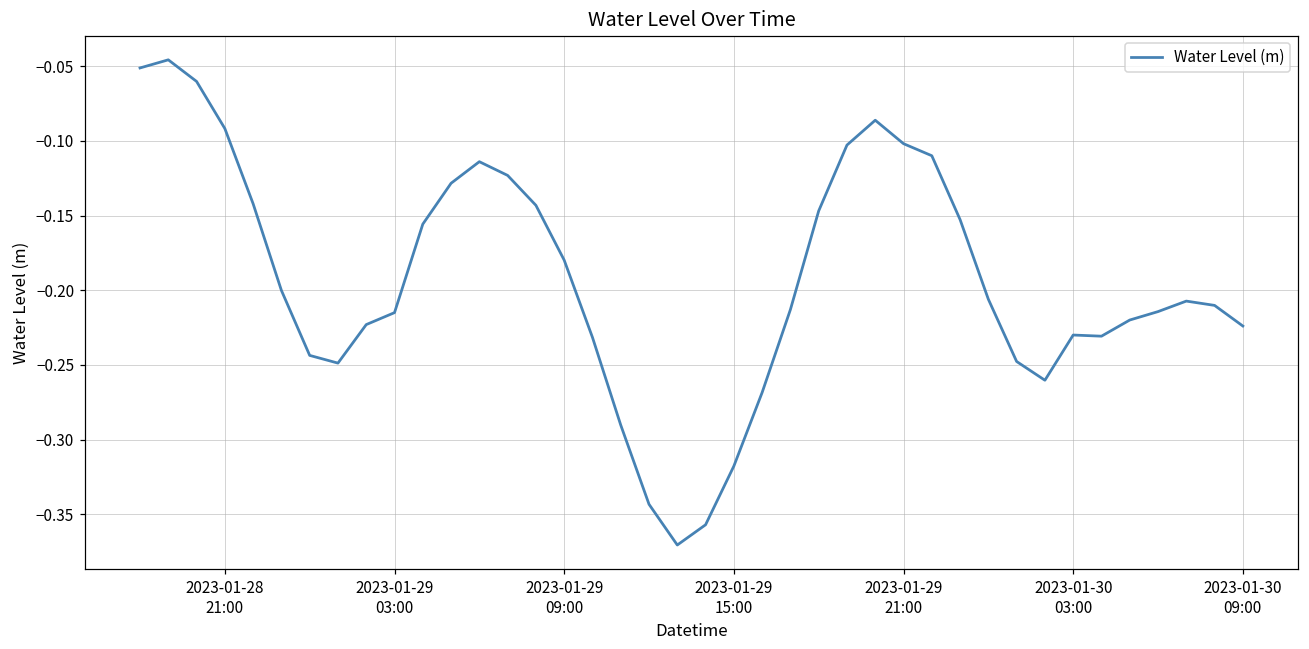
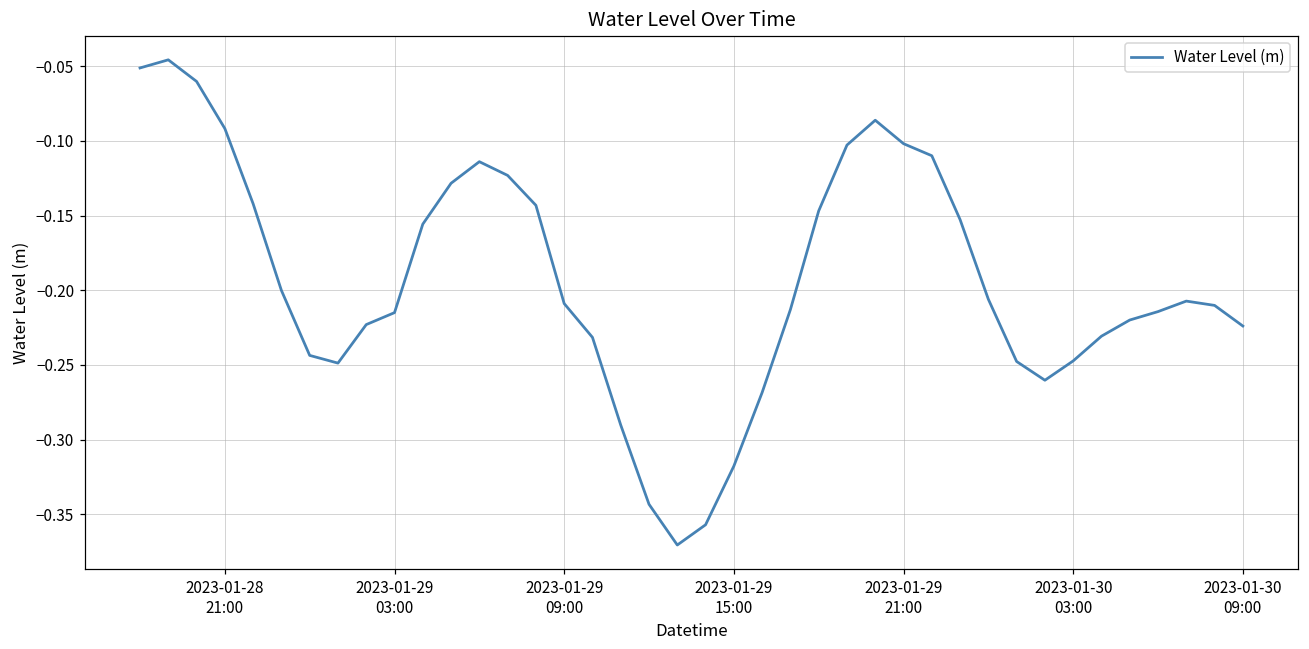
2023-01-29 09:00: -0.180 -> -0.209
2023-01-30 03:00: -0.230 -> -0.247
